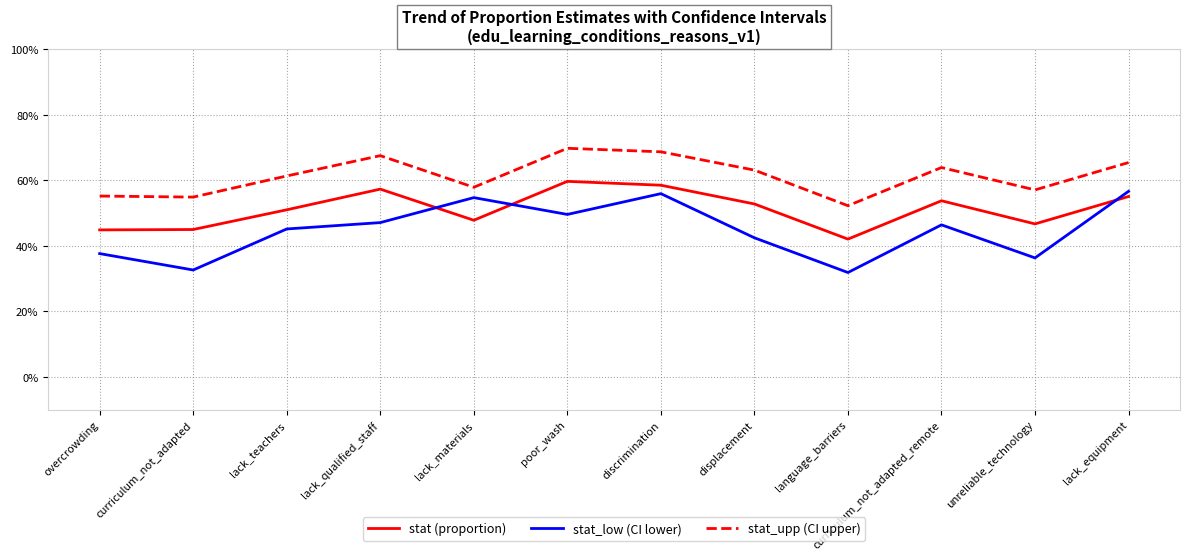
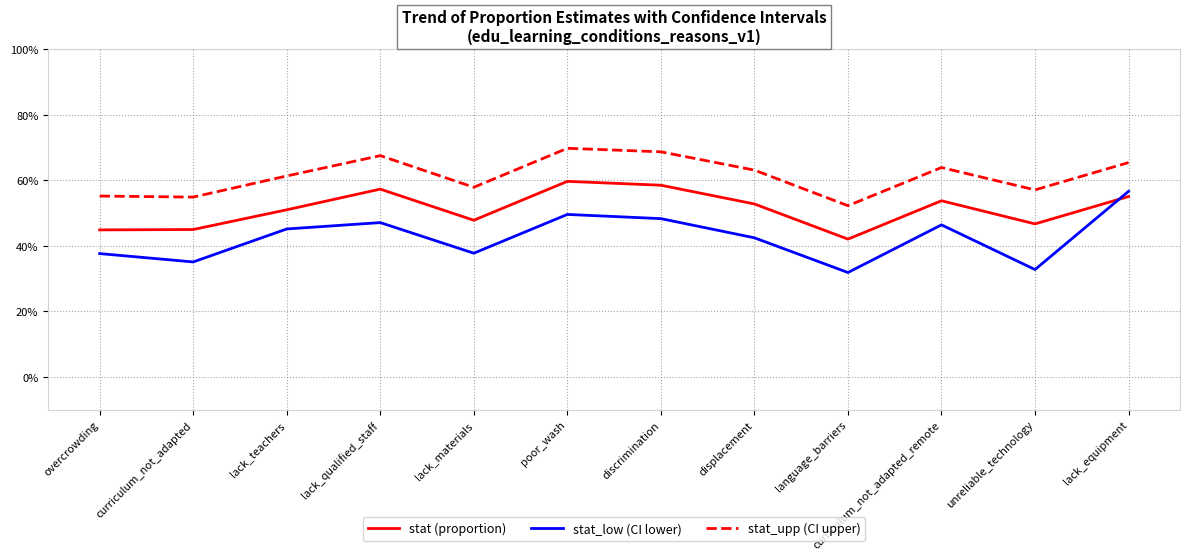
stat_low (CI lower), curriculum_not_adapted: 33% -> 35%
stat_low (CI lower), lack_materials: 55% -> 38%
stat_low (CI lower), discrimination: 56% -> 48%
stat_low (CI lower), unreliable_technology: 36% -> 33%
